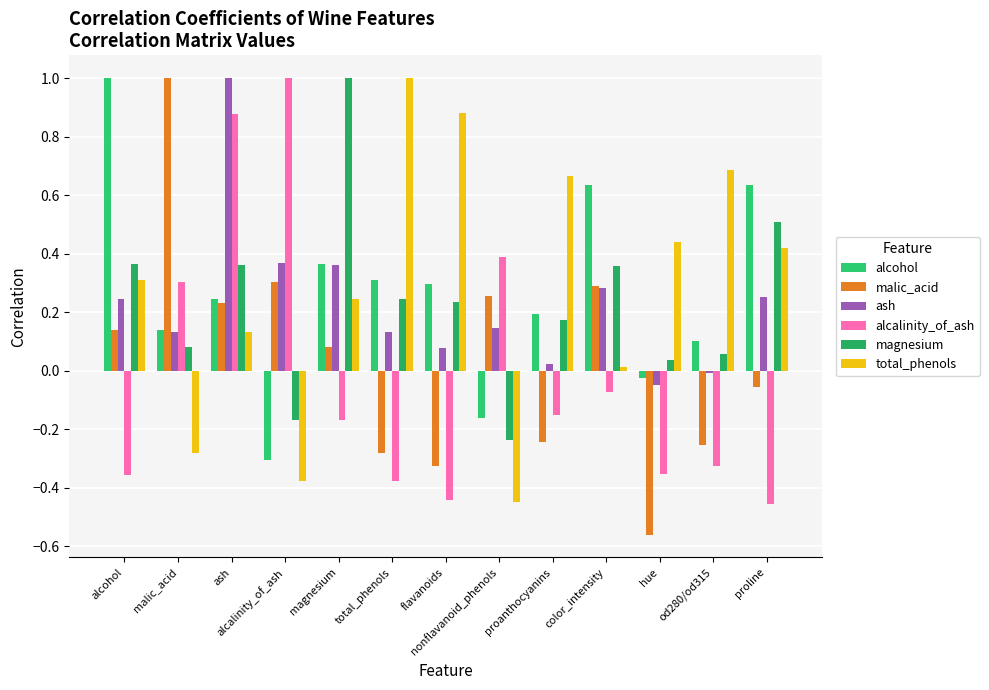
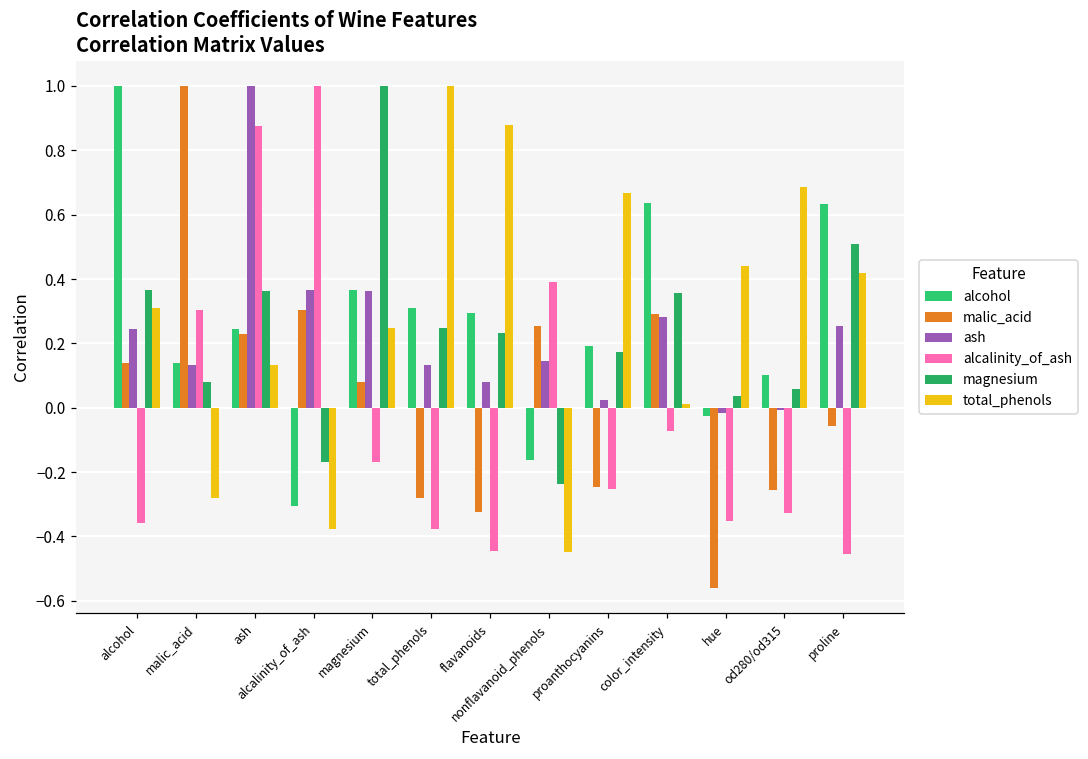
alcalinity_of_ash, proanthocyanins: -0.15 -> -0.25
ash, hue: -0.05 -> -0.02
